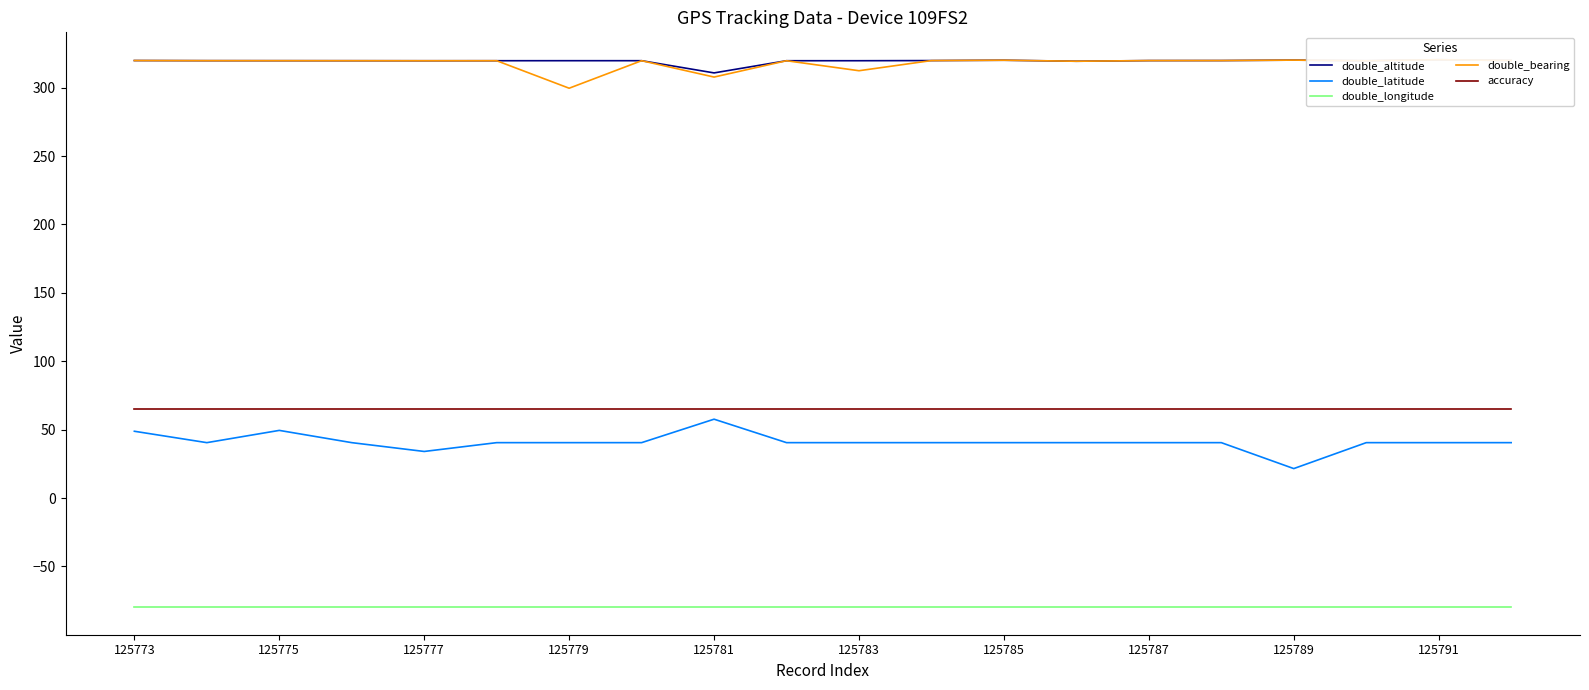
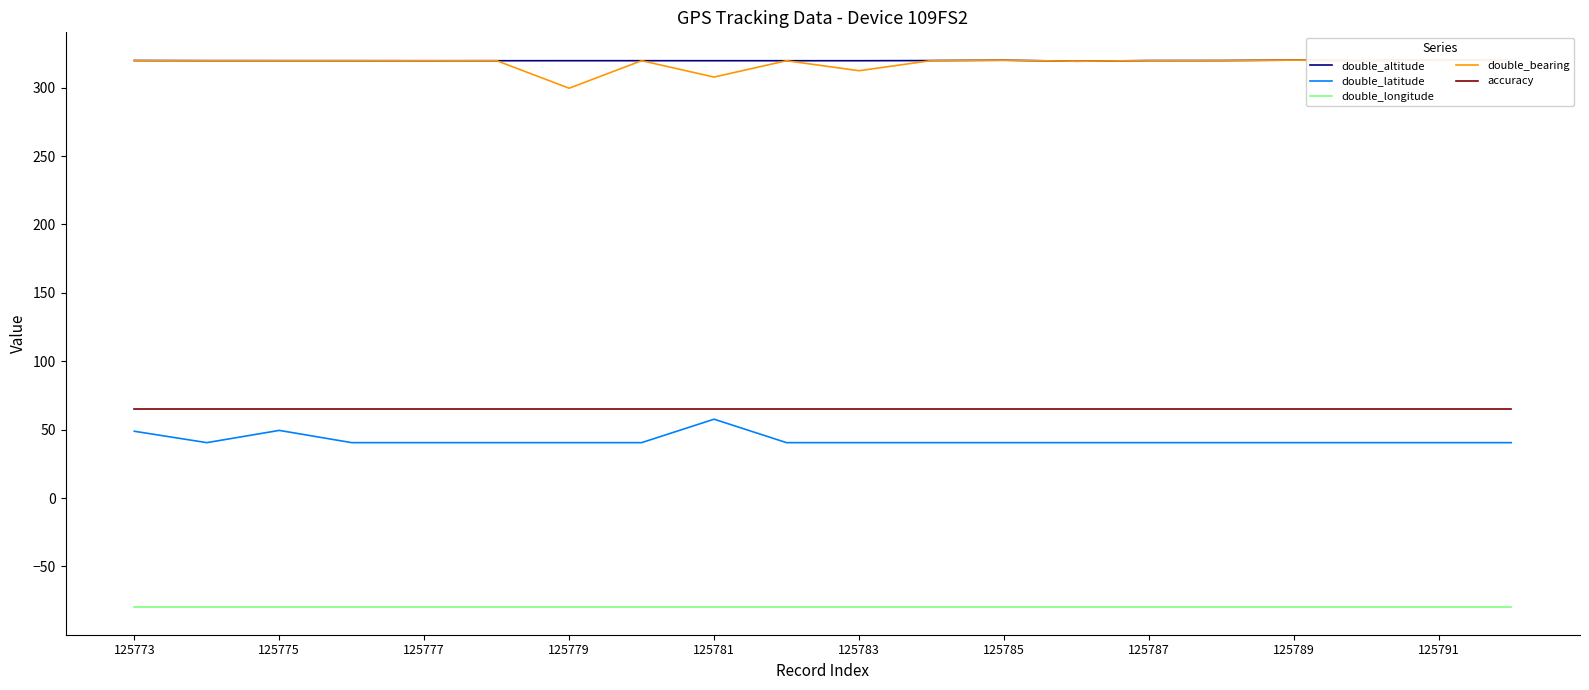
double_latitude, 125777: 34 -> 41
double_altitude, 125781: 311 -> 320
double_latitude, 125789: 22 -> 41
